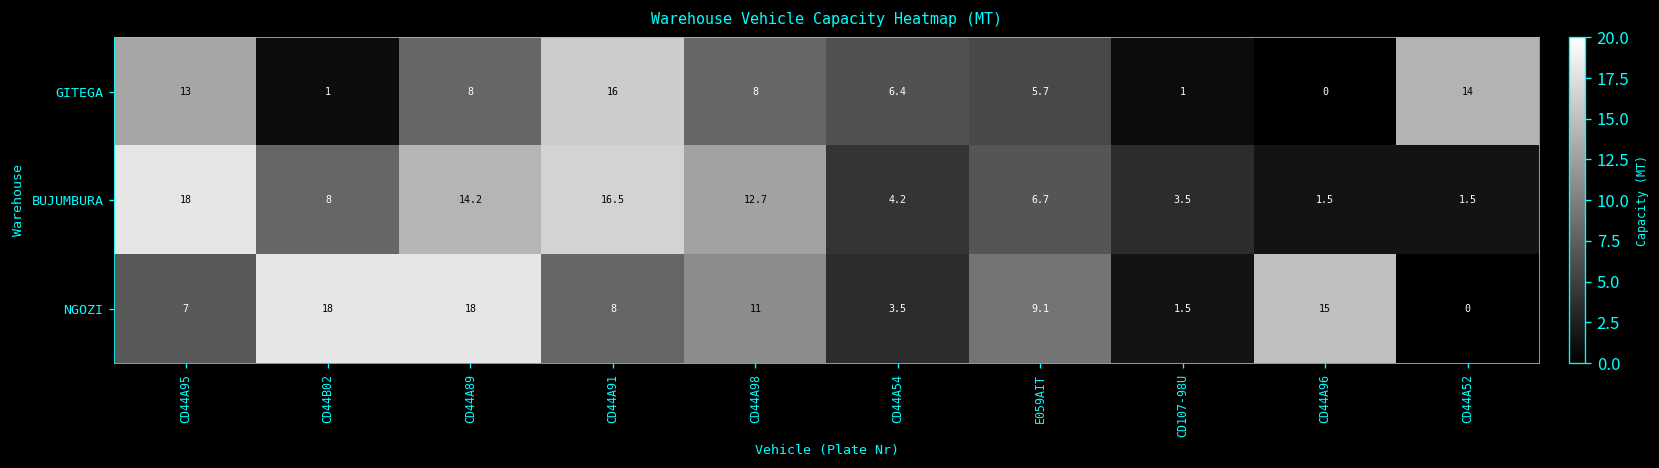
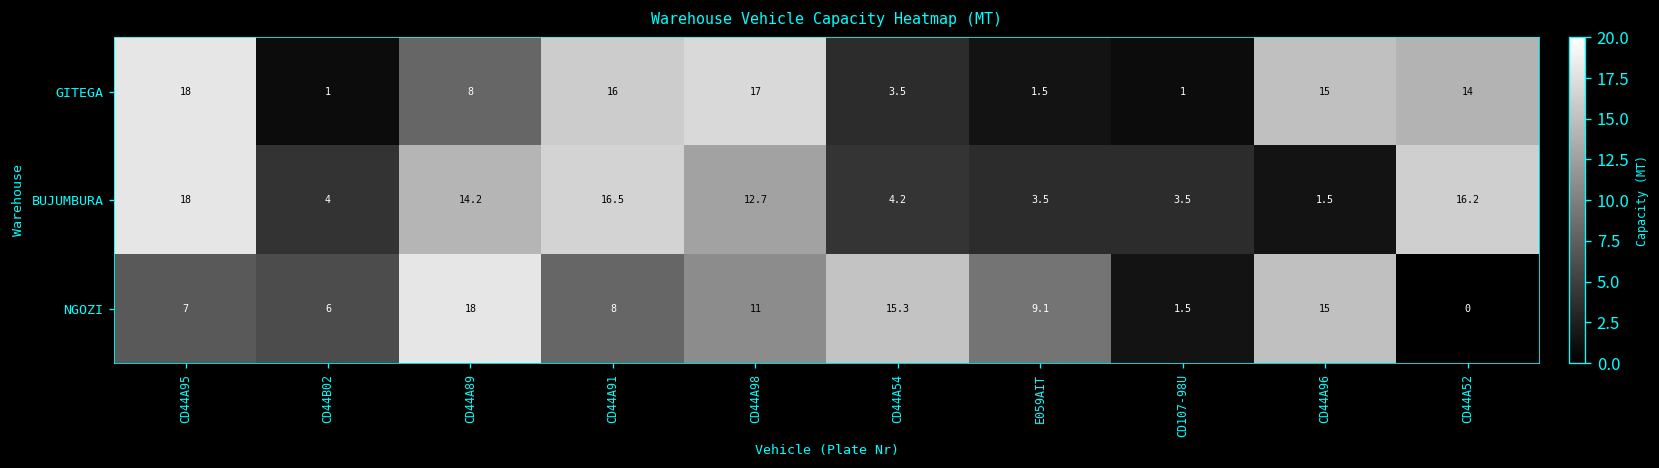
GITEGA, CD44A95: 13 -> 18
GITEGA, CD44A98: 8 -> 17
GITEGA, CD44A54: 6.4 -> 3.5
GITEGA, E059AIT: 5.7 -> 1.5
GITEGA, CD44A96: 0 -> 15
BUJUMBURA, CD44B02: 8 -> 4
BUJUMBURA, E059AIT: 6.7 -> 3.5
BUJUMBURA, CD44A52: 1.5 -> 16.2
NGOZI, CD44B02: 18 -> 6
NGOZI, CD44A54: 3.5 -> 15.3
